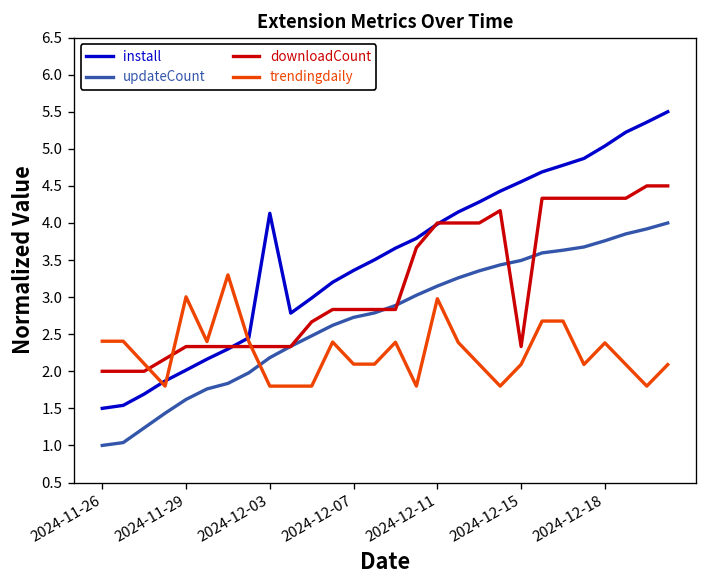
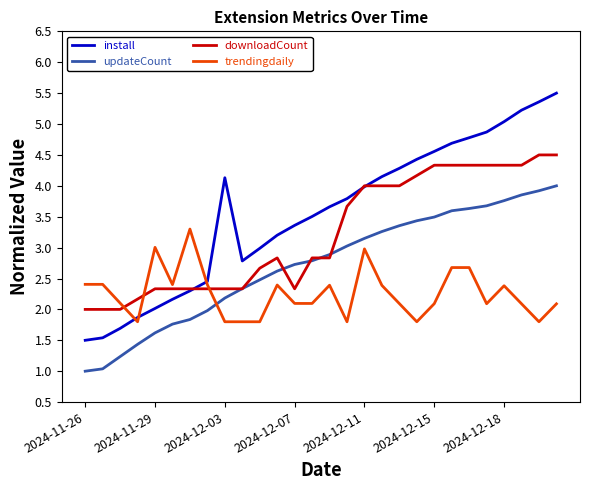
downloadCount, 2024-12-07: 2.8 -> 2.3
downloadCount, 2024-12-15: 2.3 -> 4.3
